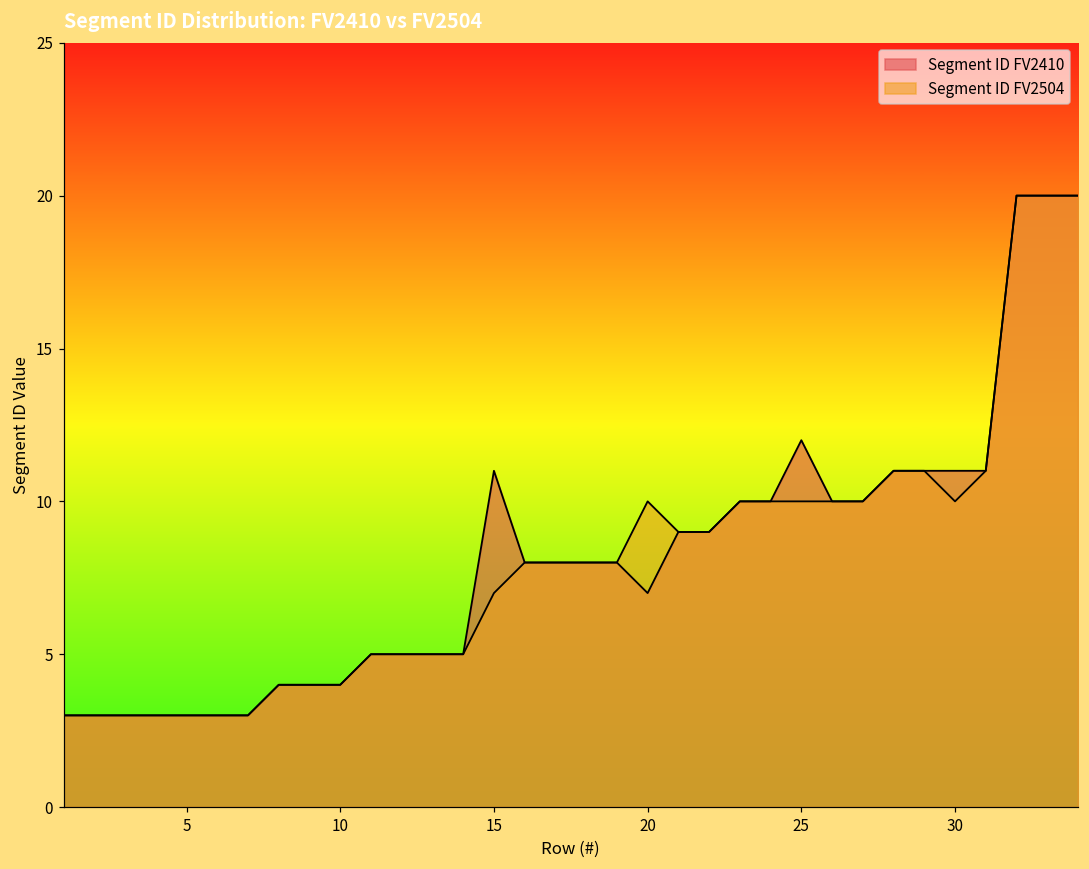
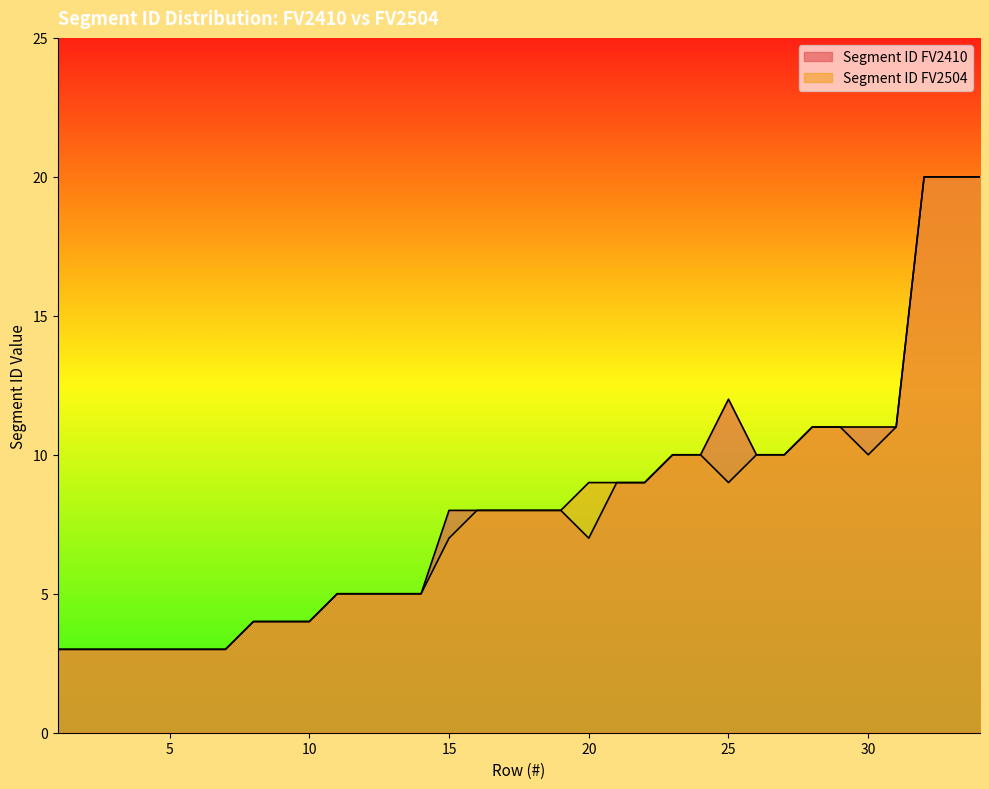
Segment ID FV2410, 15: 11 -> 8
Segment ID FV2504, 20: 10 -> 9
Segment ID FV2504, 25: 10 -> 9
